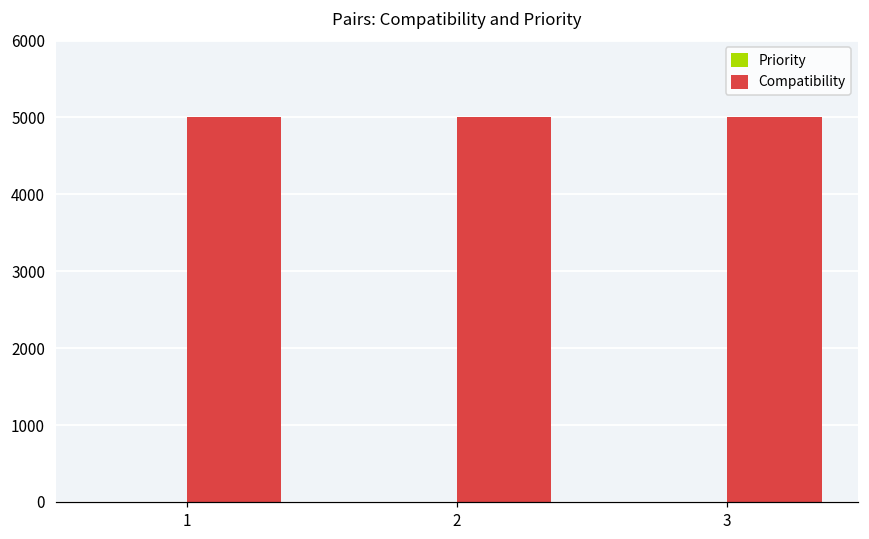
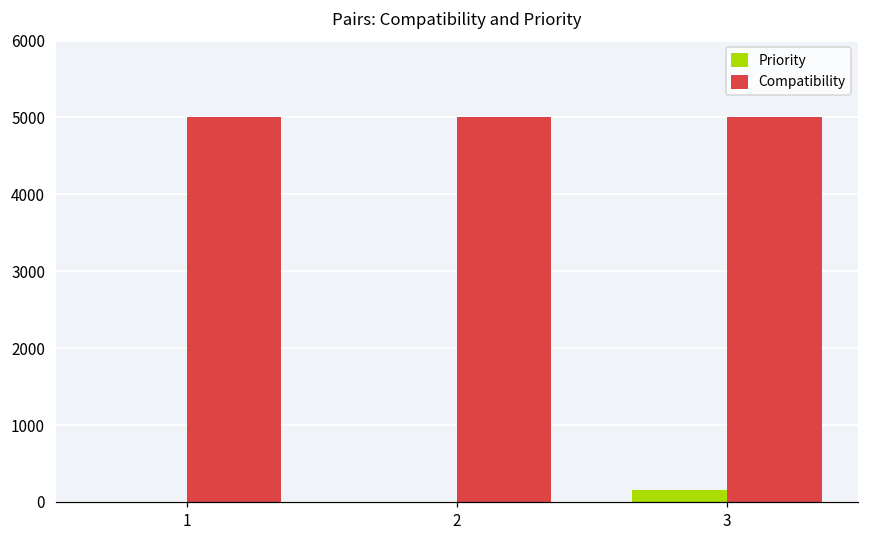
Priority, 3: 0 -> 200
